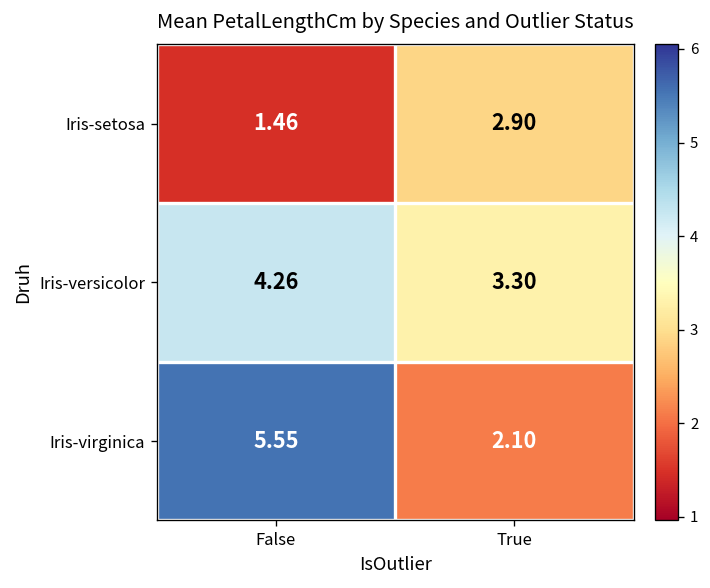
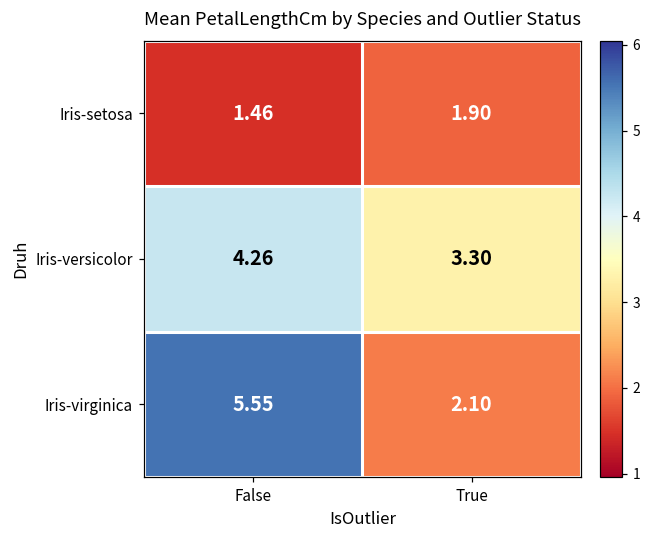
Iris-setosa, True: 2.90 -> 1.90
